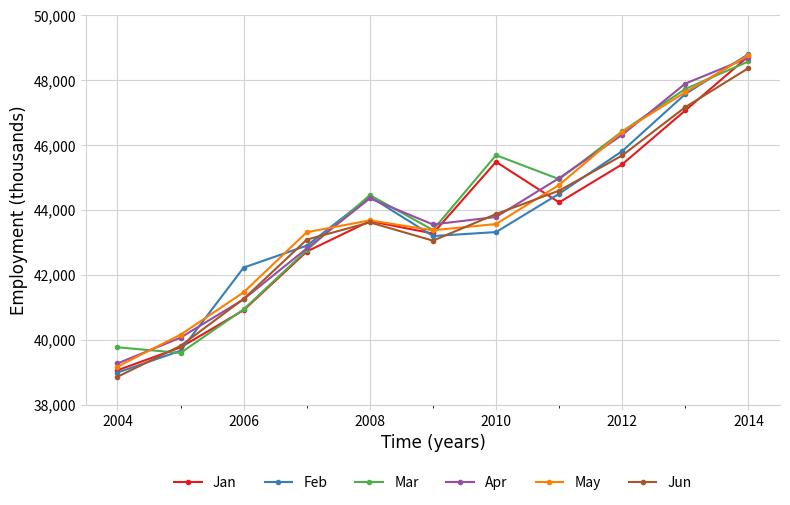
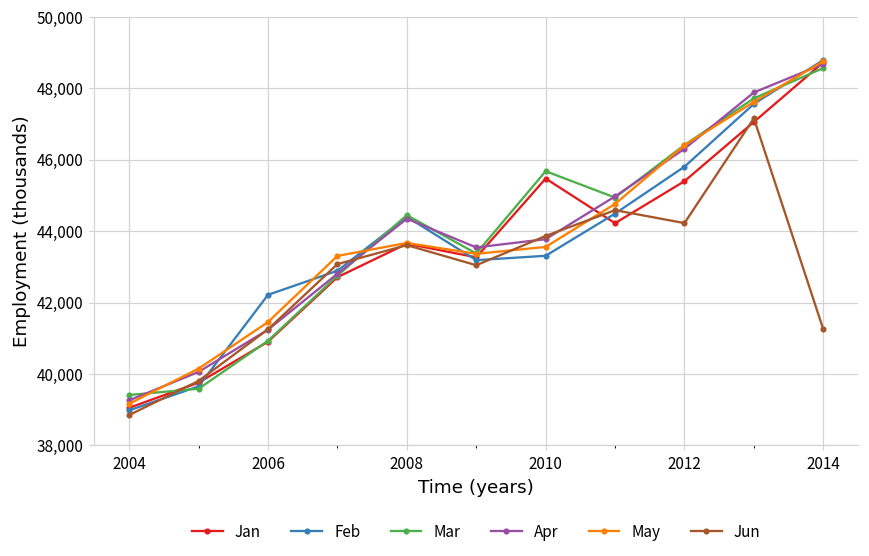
Mar, 2004: 39,800 -> 39,400
Jun, 2012: 45,700 -> 44,200
Jun, 2014: 48,400 -> 41,300
